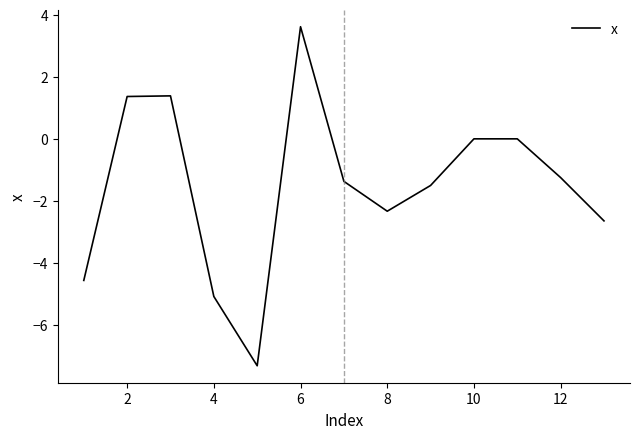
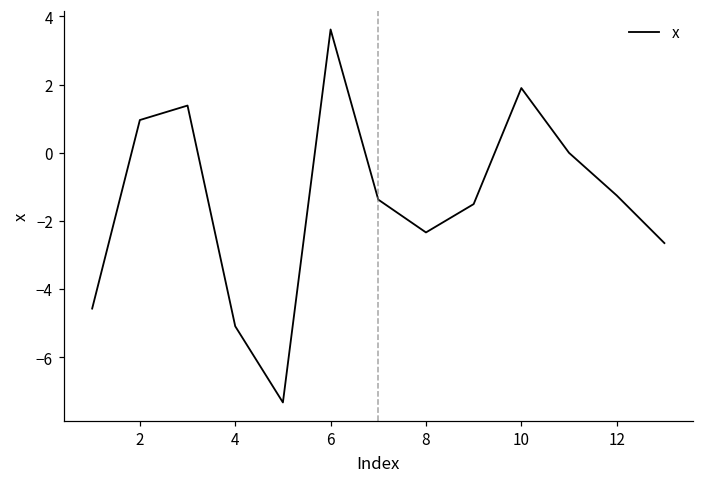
2: 1.4 -> 1.0
10: 0.0 -> 1.9
